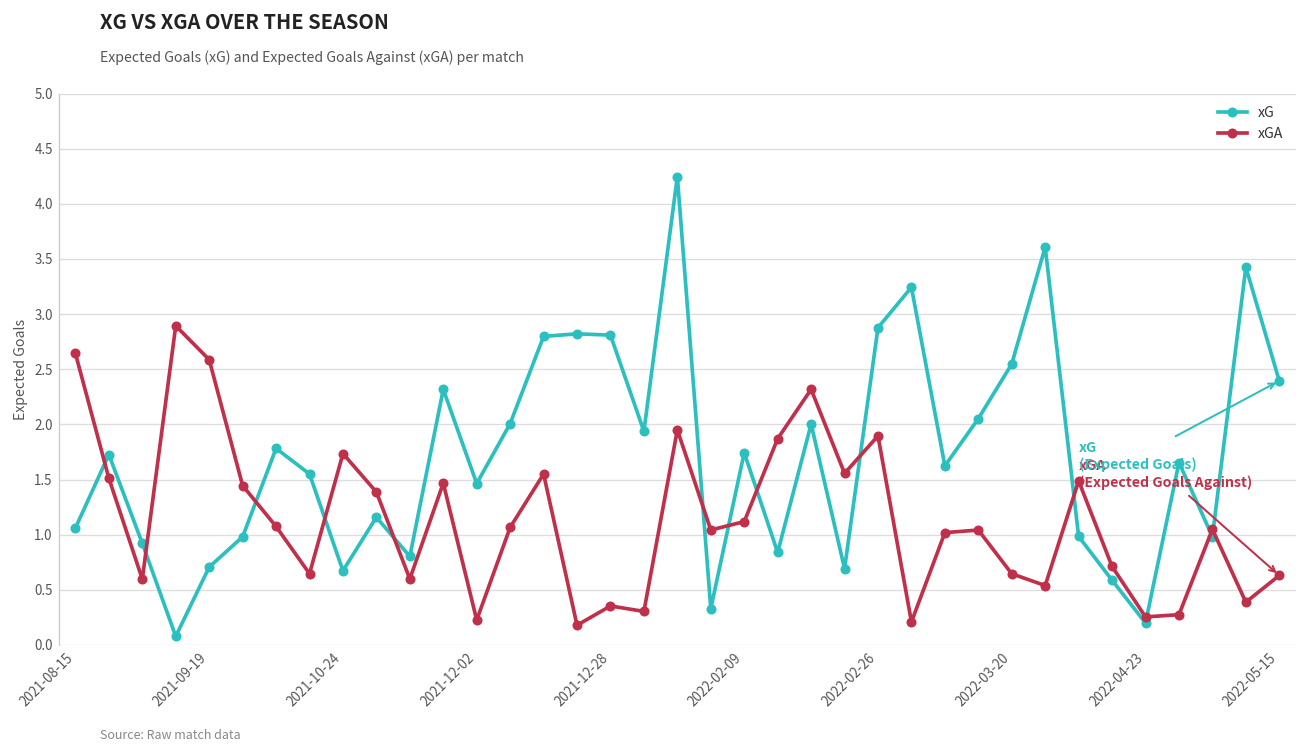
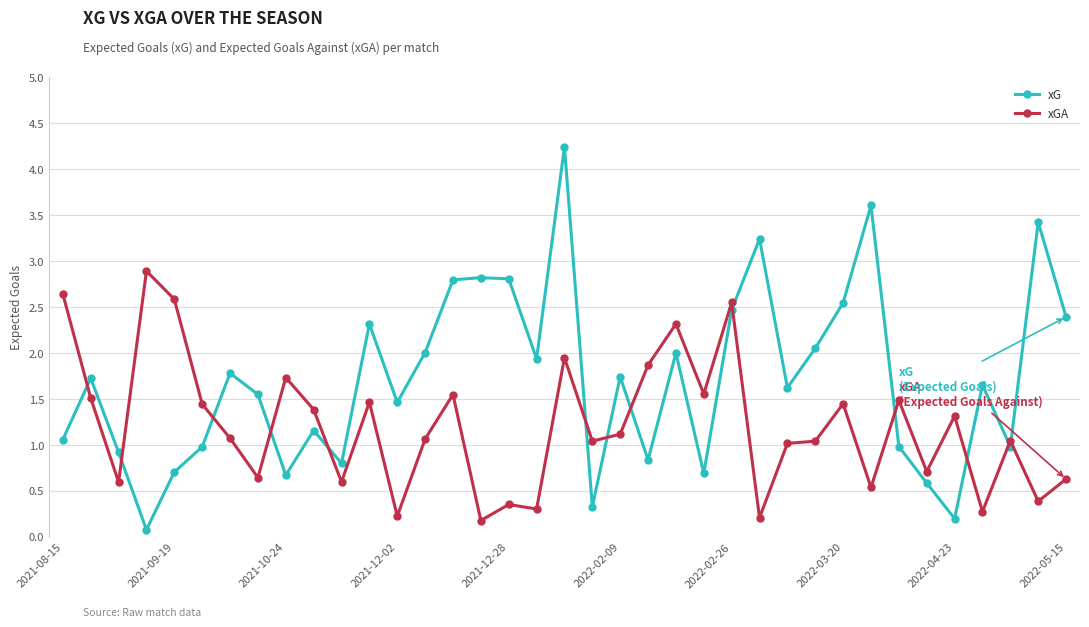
xG, 2022-02-26: 2.9 -> 2.5
xGA, 2022-02-26: 1.9 -> 2.6
xGA, 2022-03-20: 0.6 -> 1.4
xGA, 2022-04-23: 0.3 -> 1.3
